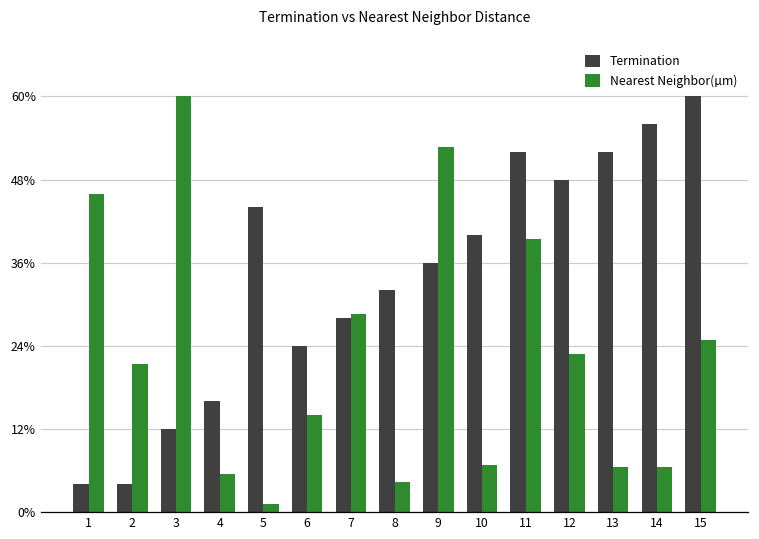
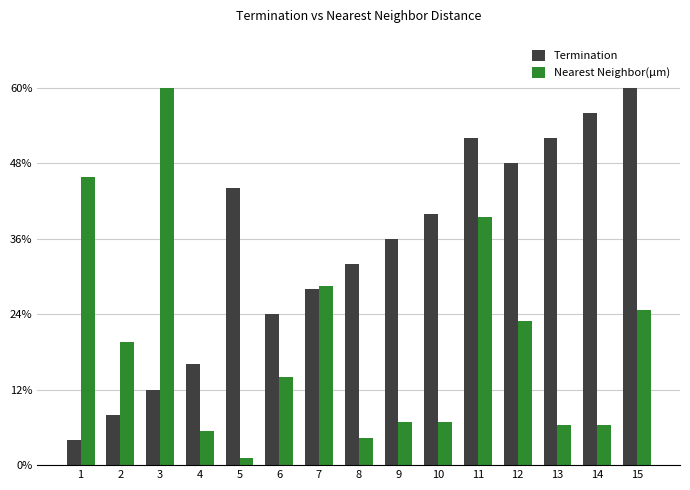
Termination, 2: 4% -> 8%
Nearest Neighbor(µm), 2: 21% -> 20%
Nearest Neighbor(µm), 9: 53% -> 7%
